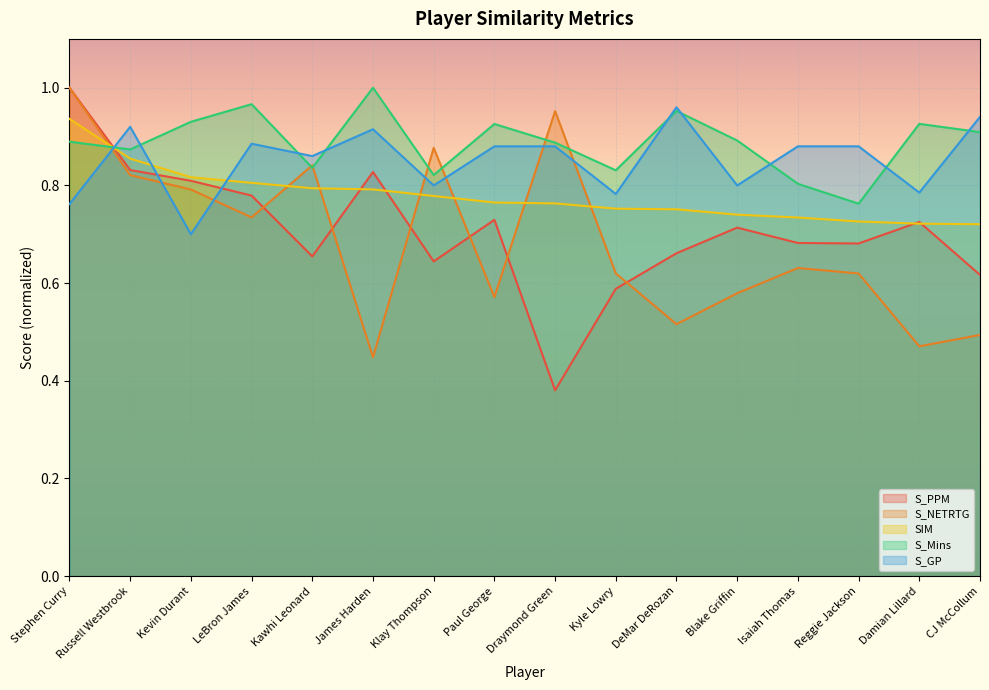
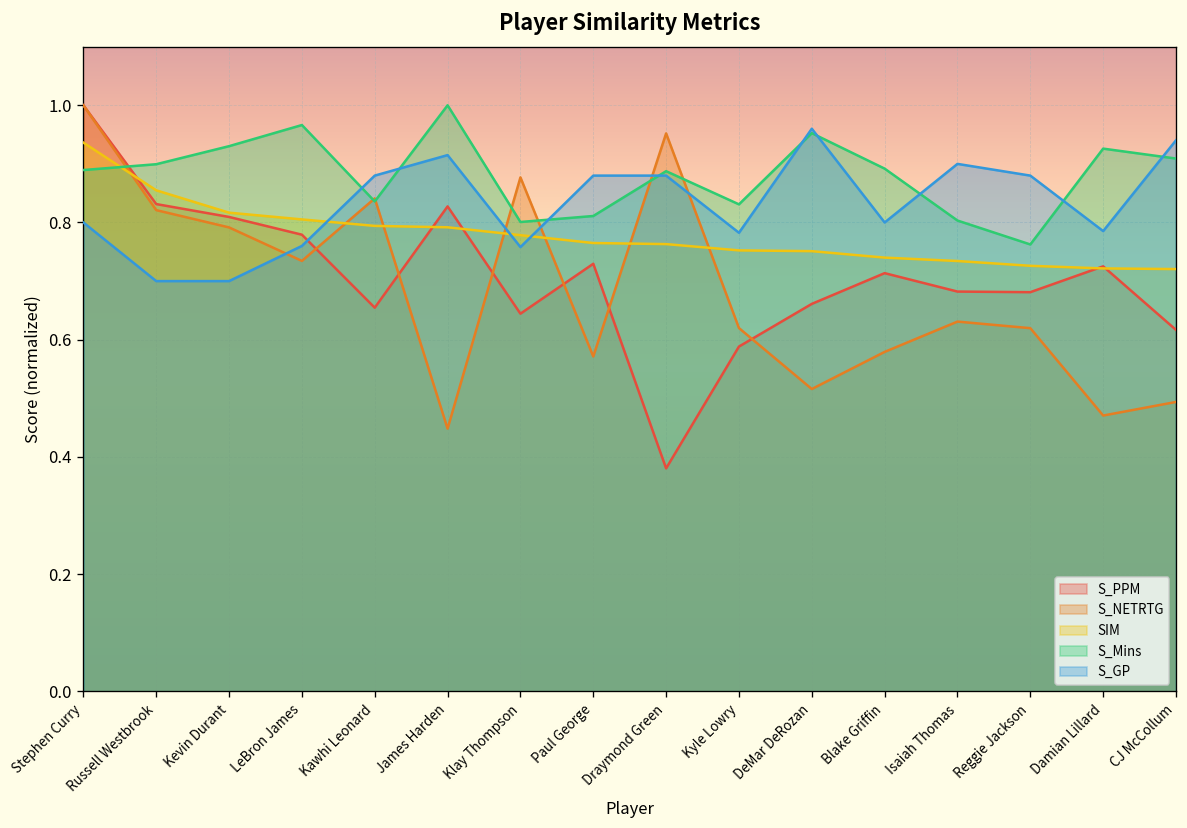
S_GP, Stephen Curry: 0.76 -> 0.80
S_Mins, Russell Westbrook: 0.87 -> 0.90
S_GP, Russell Westbrook: 0.92 -> 0.70
S_GP, LeBron James: 0.89 -> 0.76
S_GP, Kawhi Leonard: 0.86 -> 0.88
S_Mins, Klay Thompson: 0.82 -> 0.80
S_GP, Klay Thompson: 0.80 -> 0.76
S_Mins, Paul George: 0.93 -> 0.81
S_GP, Isaiah Thomas: 0.88 -> 0.90
